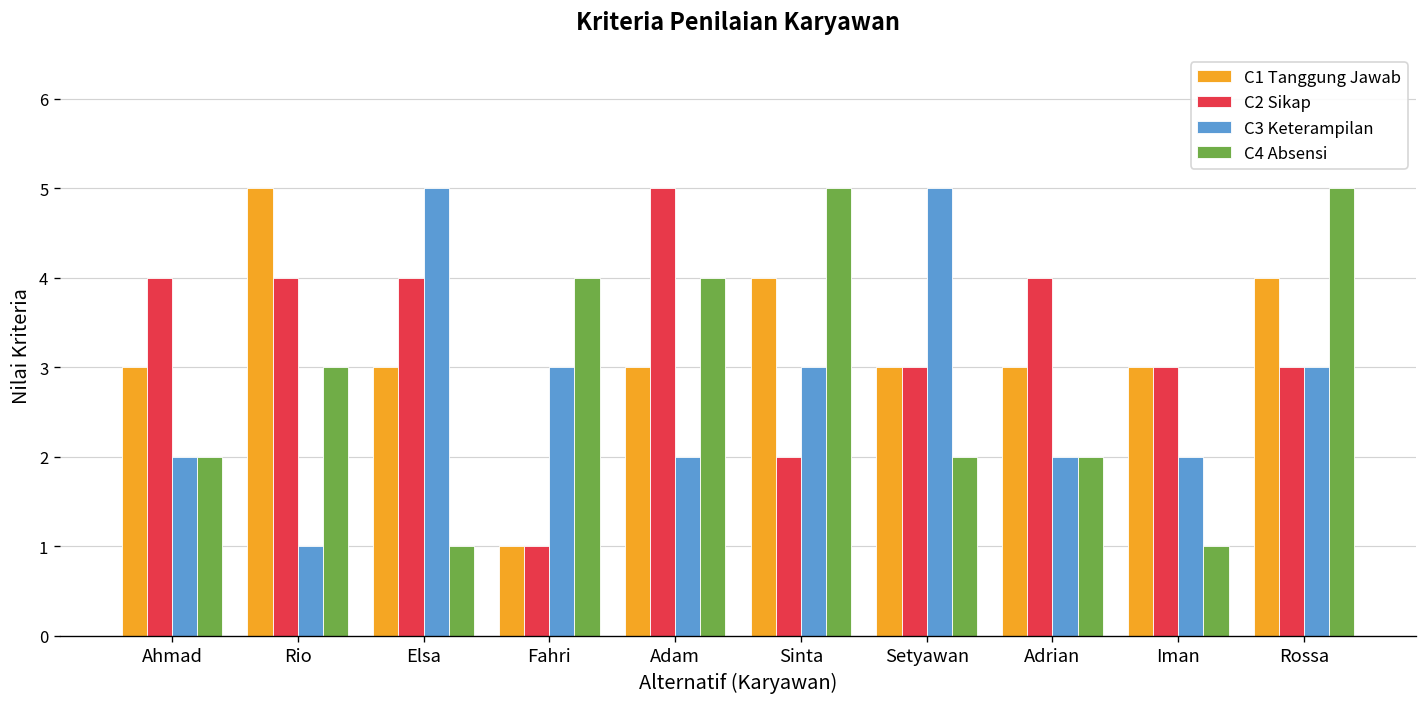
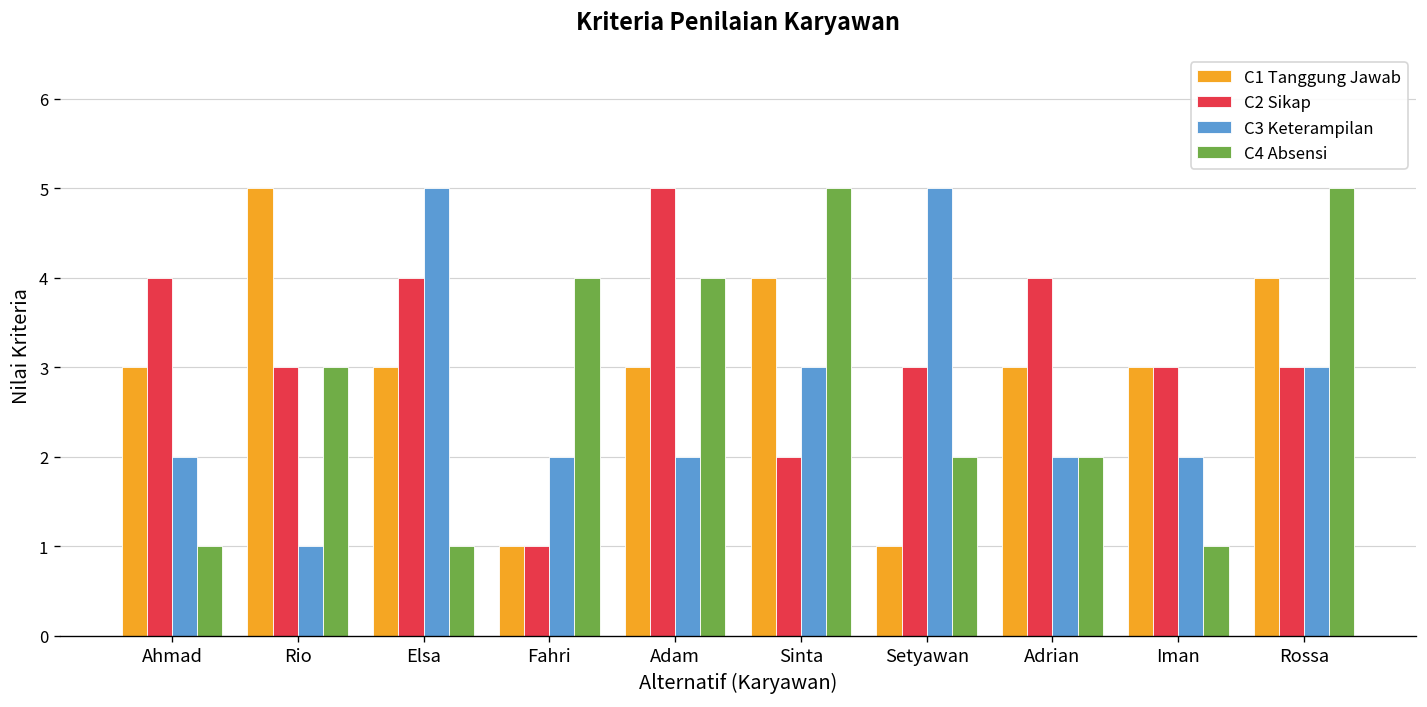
C4 Absensi, Ahmad: 2 -> 1
C2 Sikap, Rio: 4 -> 3
C3 Keterampilan, Fahri: 3 -> 2
C1 Tanggung Jawab, Setyawan: 3 -> 1
